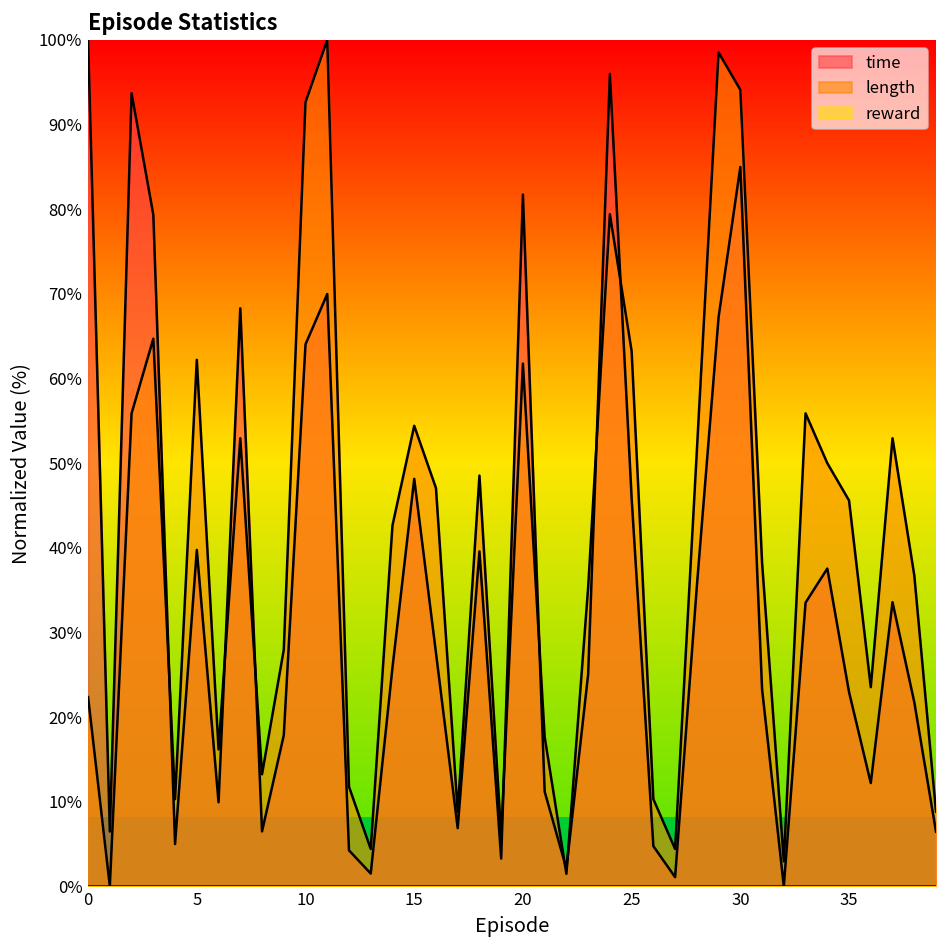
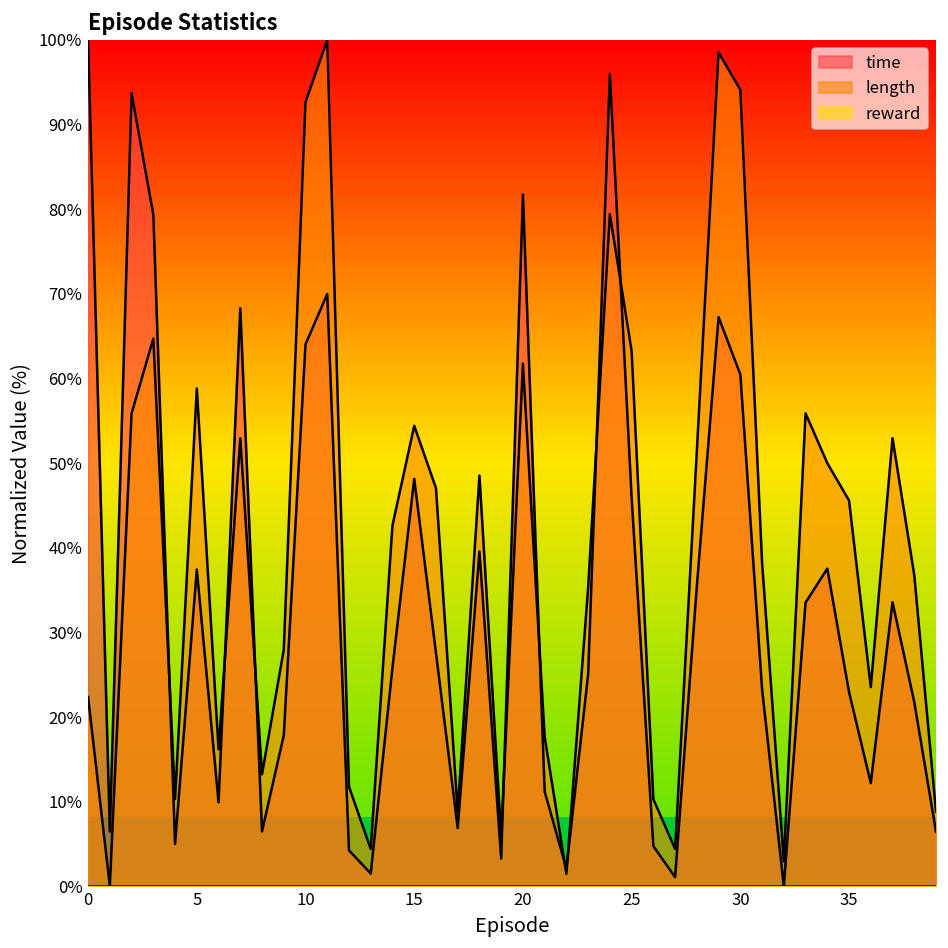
time, 5: 40% -> 37%
length, 5: 62% -> 59%
time, 30: 85% -> 60%
